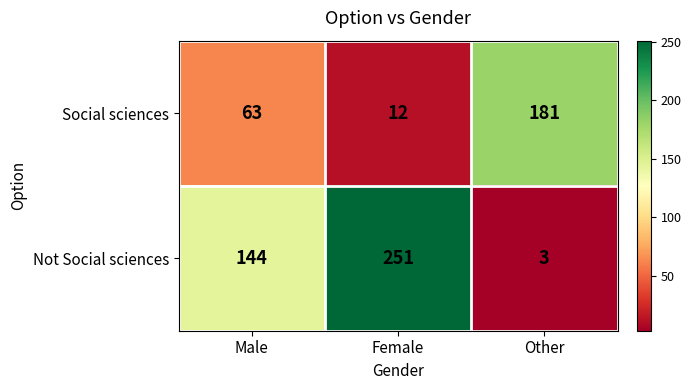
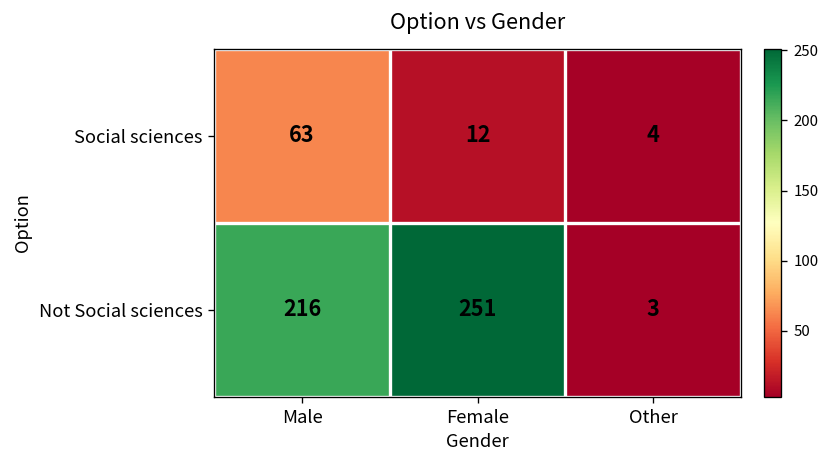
Social sciences, Other: 181 -> 4
Not Social sciences, Male: 144 -> 216
